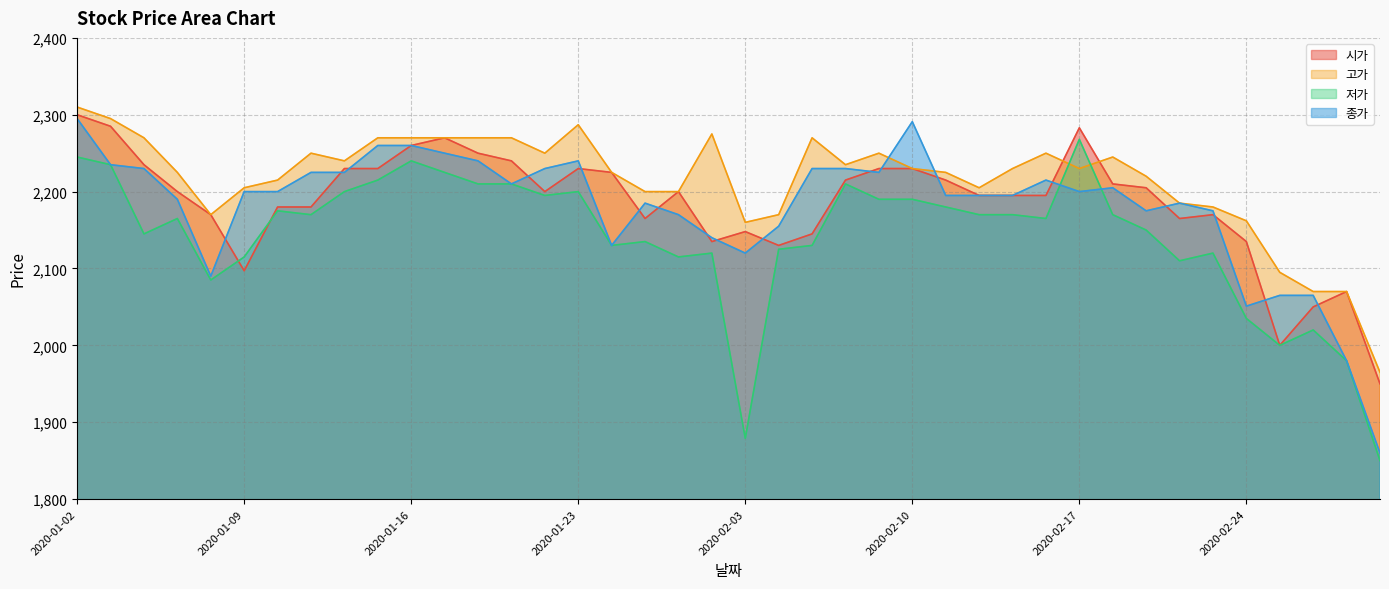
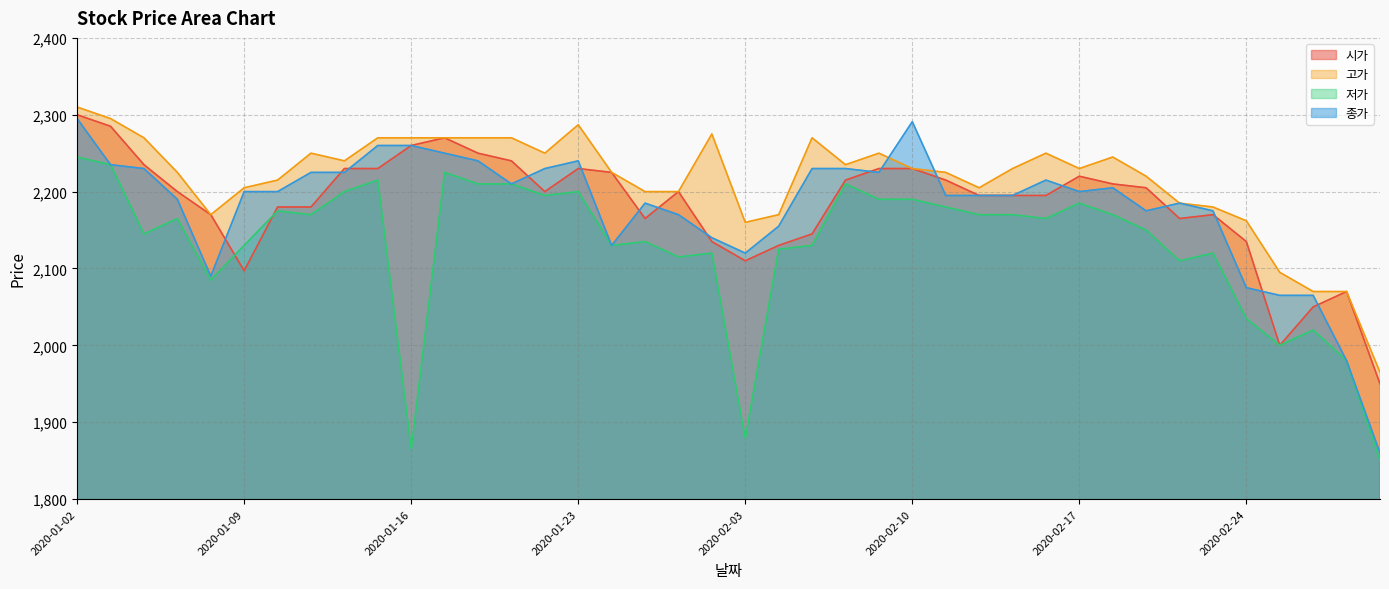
저가, 2020-01-09: 2,120 -> 2,130
저가, 2020-01-16: 2,240 -> 1,870
시가, 2020-02-03: 2,150 -> 2,110
시가, 2020-02-17: 2,280 -> 2,220
저가, 2020-02-17: 2,270 -> 2,190
종가, 2020-02-24: 2,050 -> 2,080
